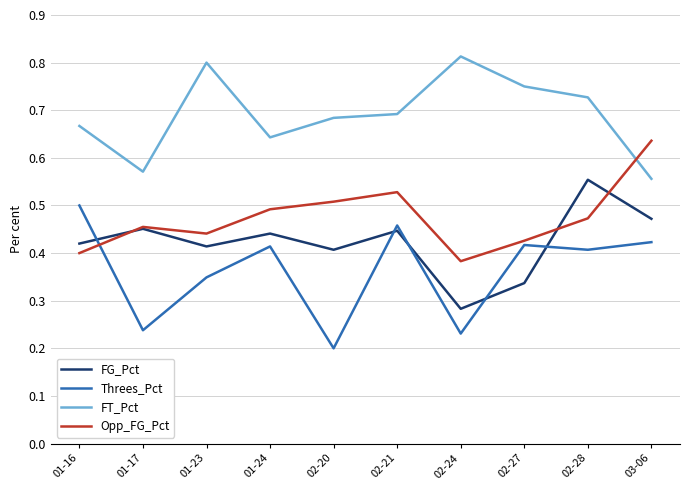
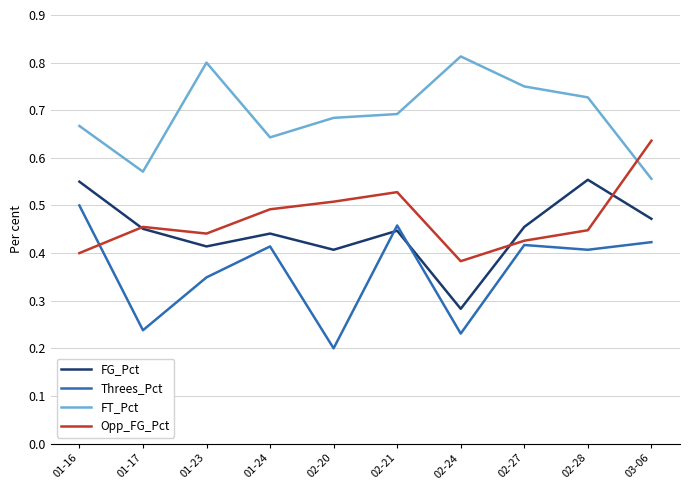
FG_Pct, 01-16: 0.42 -> 0.55
FG_Pct, 02-27: 0.34 -> 0.46
Opp_FG_Pct, 02-28: 0.47 -> 0.45
